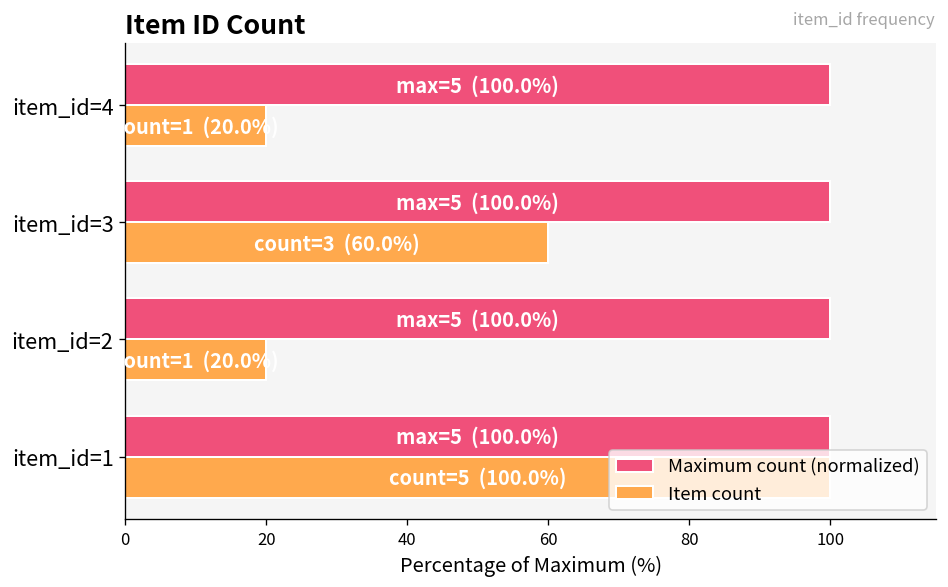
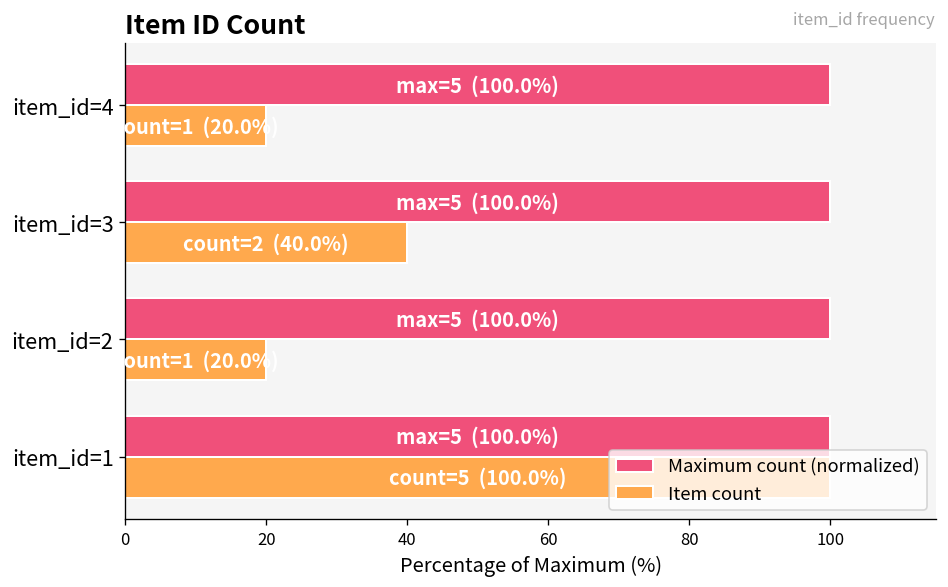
Item count, item_id=3: 3 (60.0%) -> 2 (40.0%)
